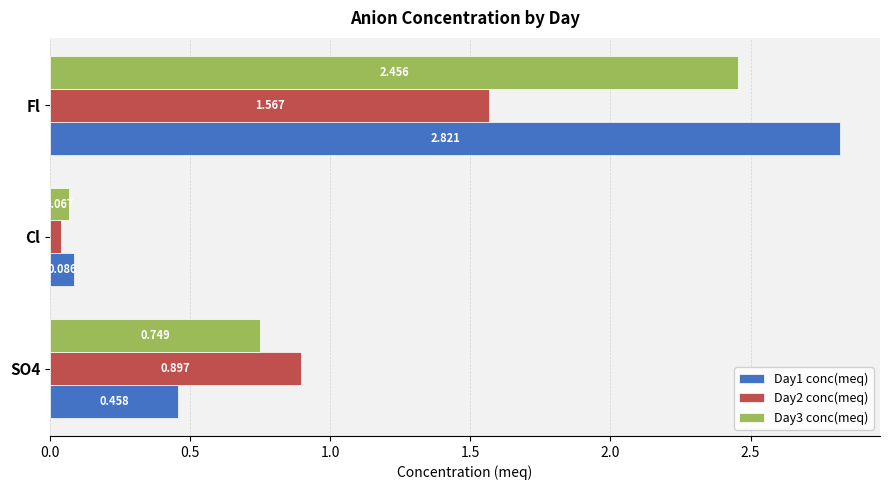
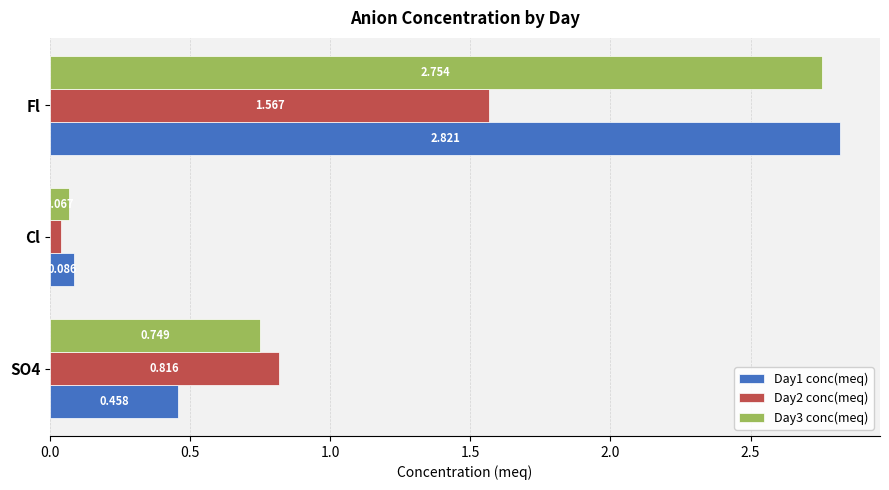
Day3 conc(meq), Fl: 2.456 -> 2.754
Day2 conc(meq), SO4: 0.897 -> 0.816
